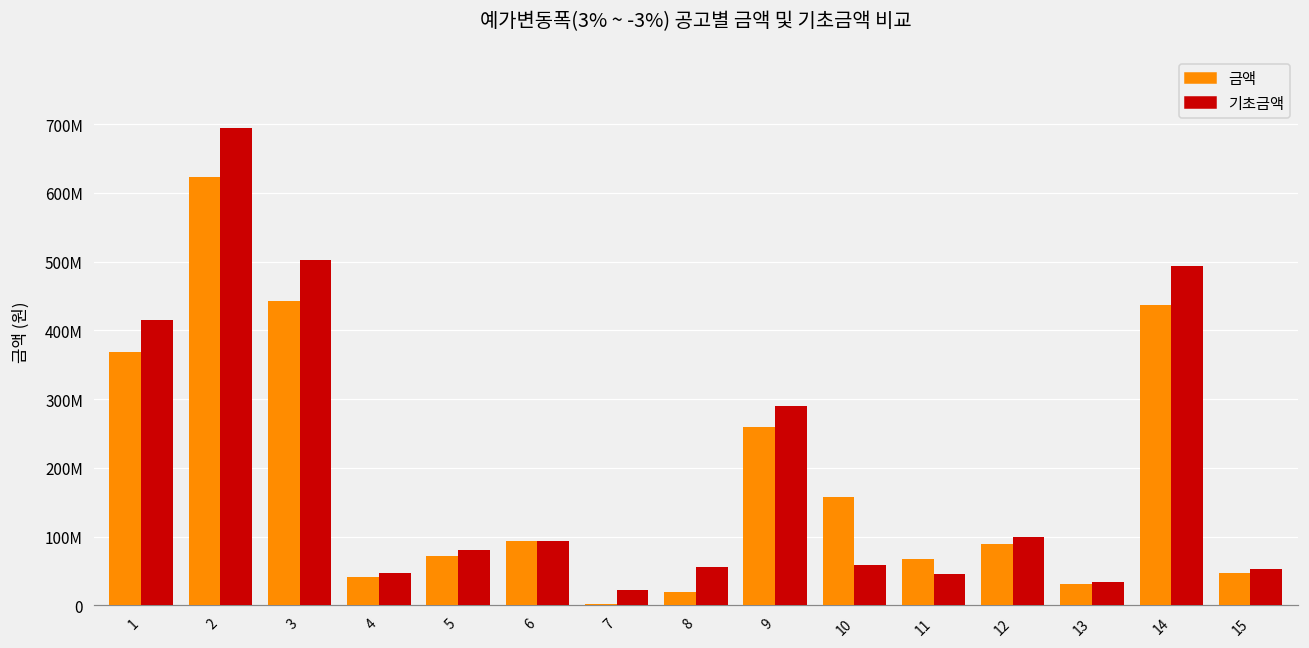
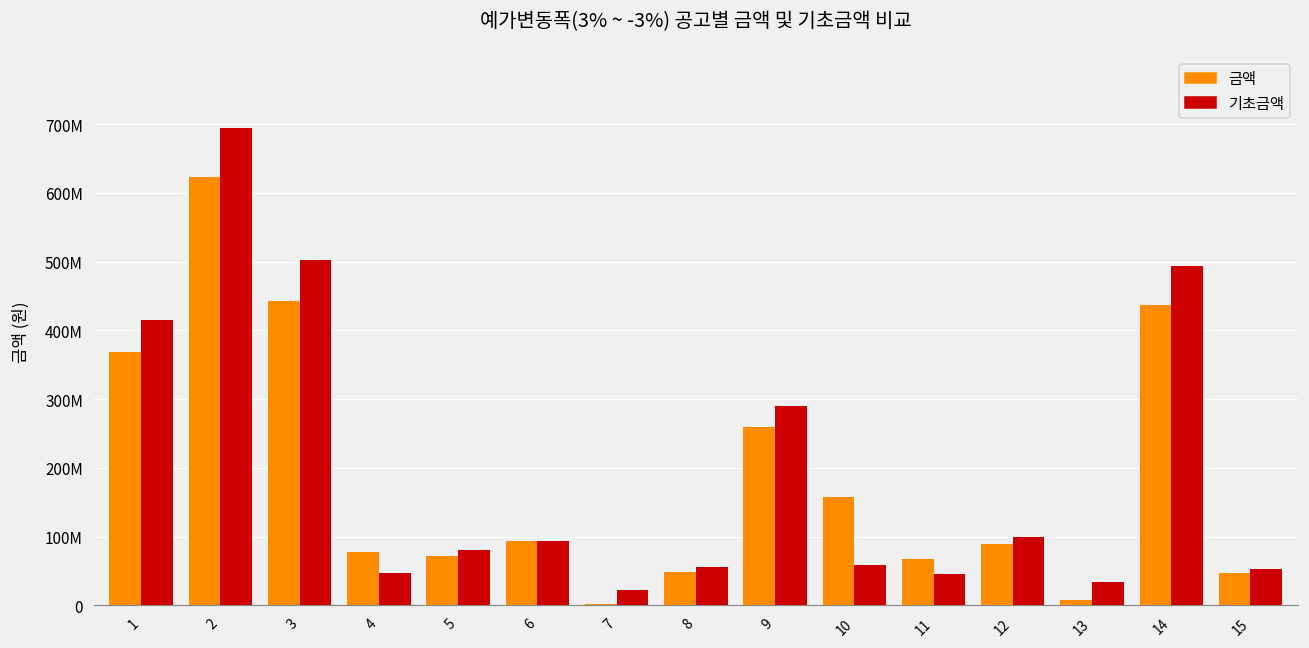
금액, 4: 40000000 -> 80000000
금액, 8: 20000000 -> 50000000
금액, 13: 30000000 -> 10000000
